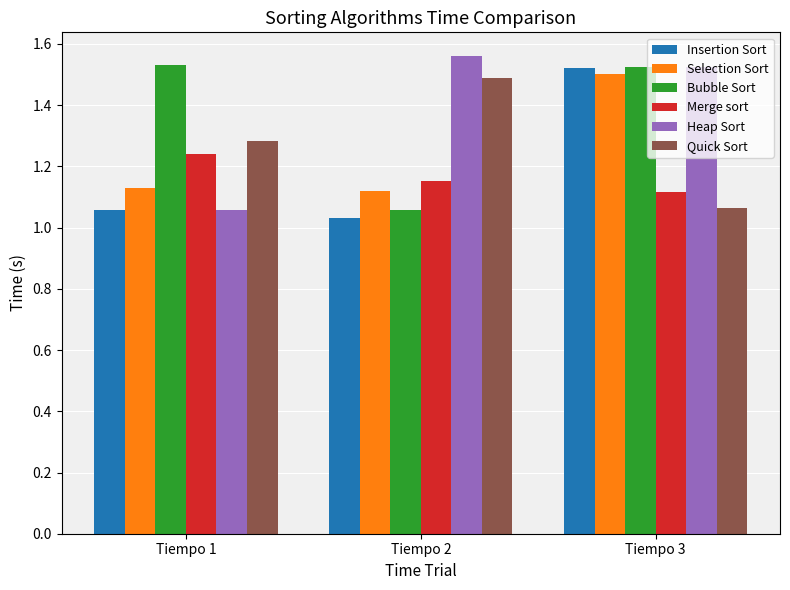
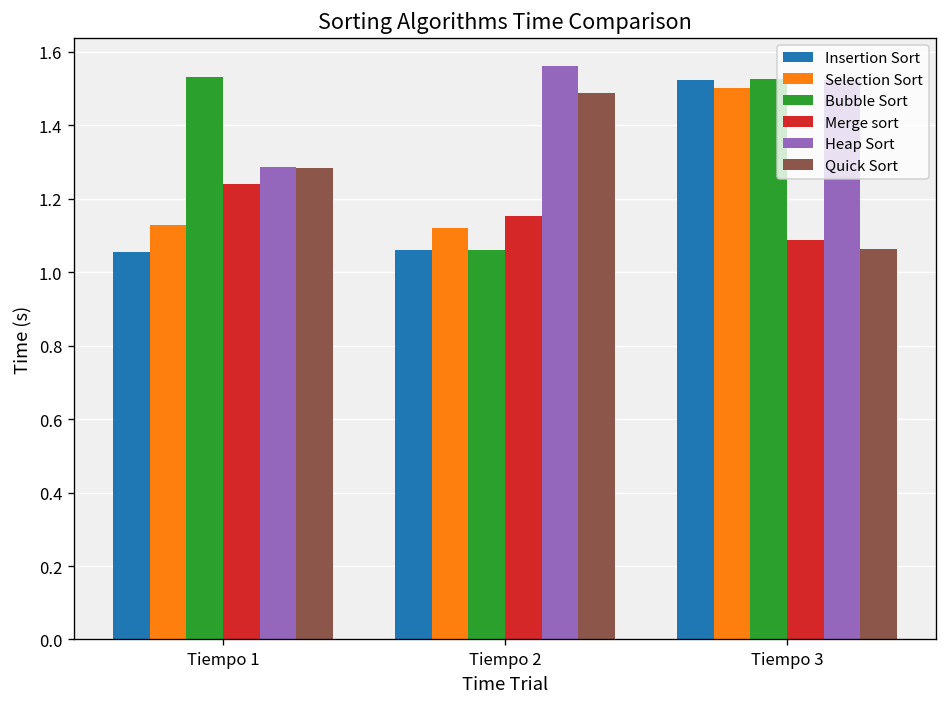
Heap Sort, Tiempo 1: 1.06 -> 1.29
Insertion Sort, Tiempo 2: 1.03 -> 1.06
Merge sort, Tiempo 3: 1.12 -> 1.09
